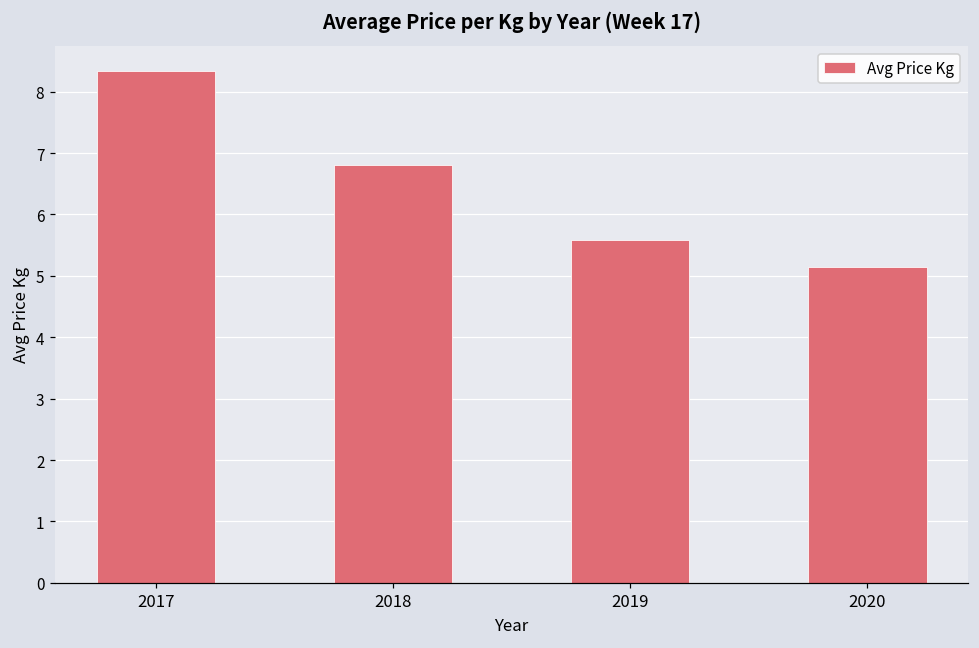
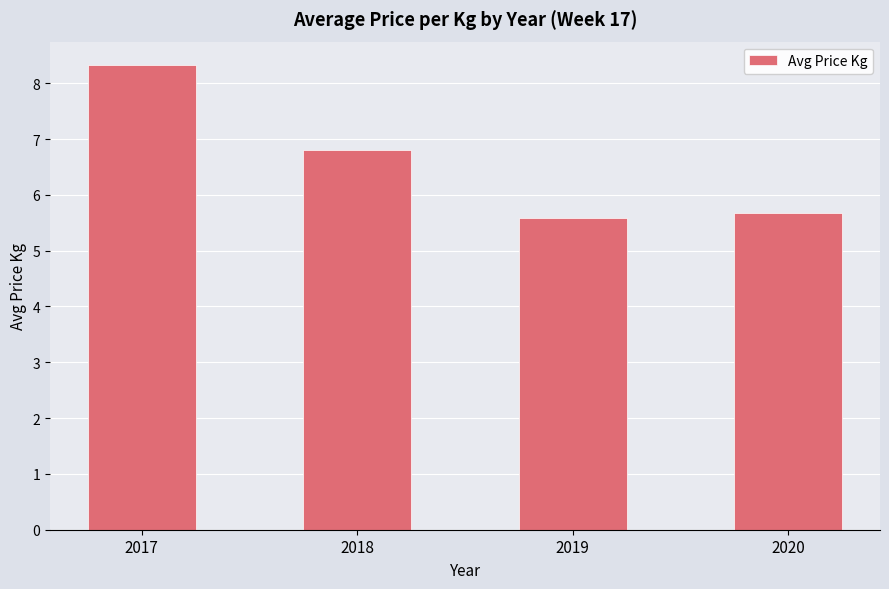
2020: 5.1 -> 5.7
